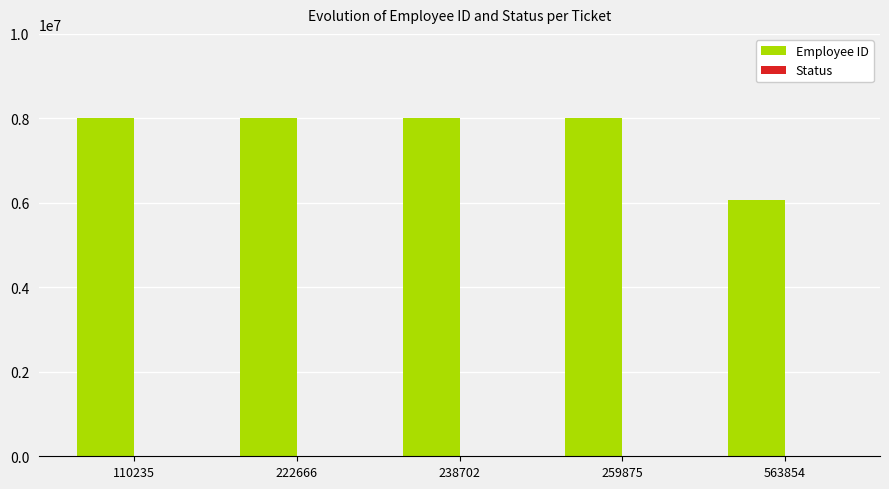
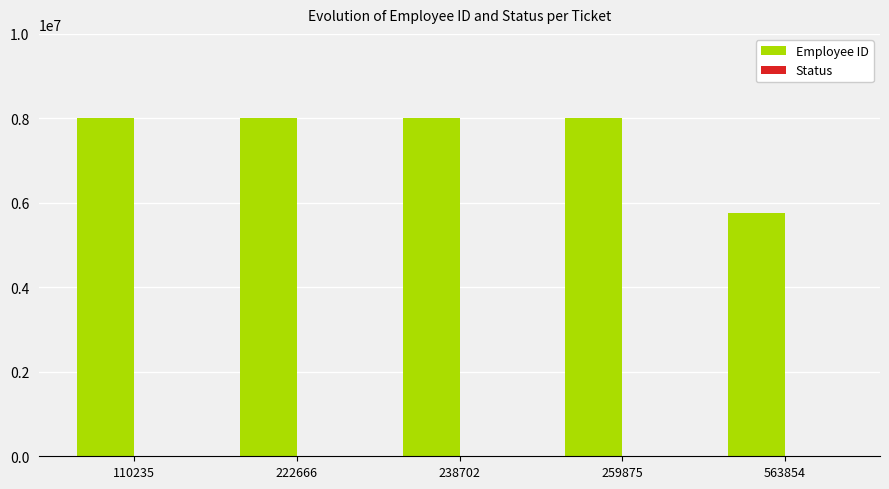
Employee ID, 563854: 6100000 -> 5800000
